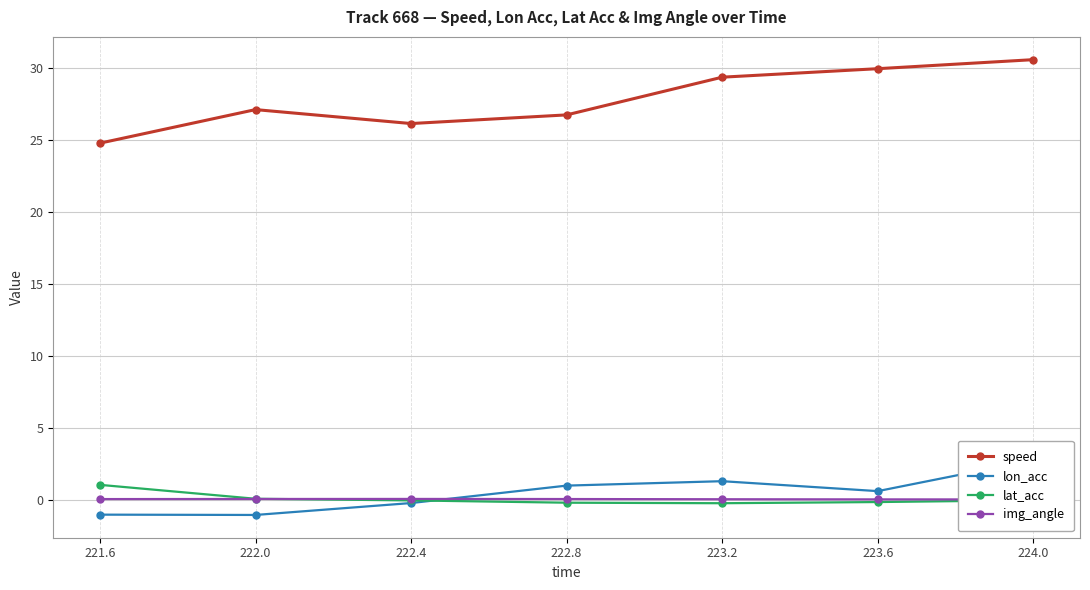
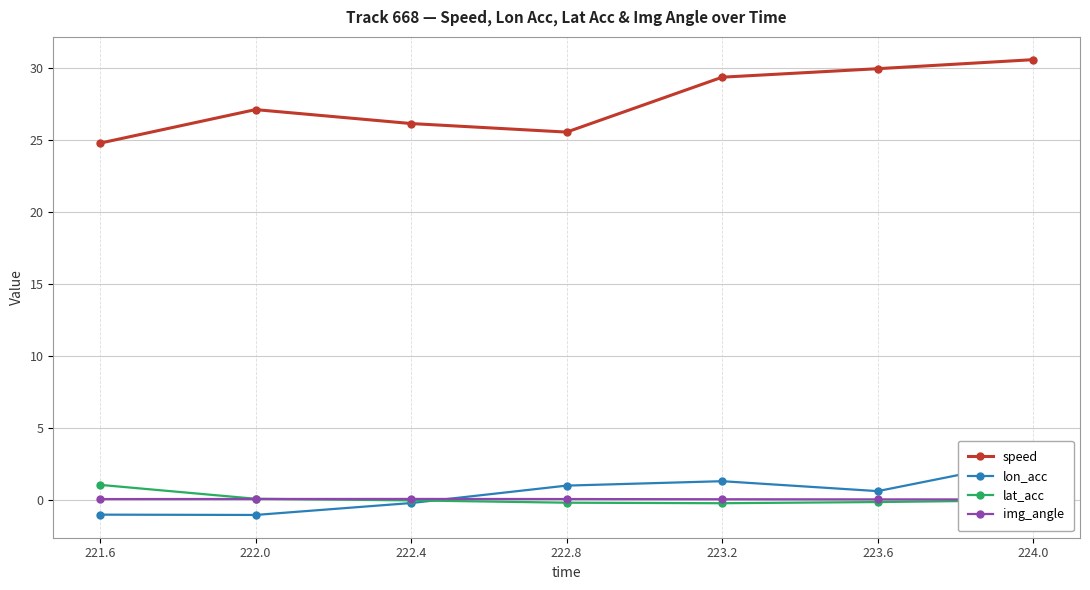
speed, 222.8: 26.7 -> 25.5
